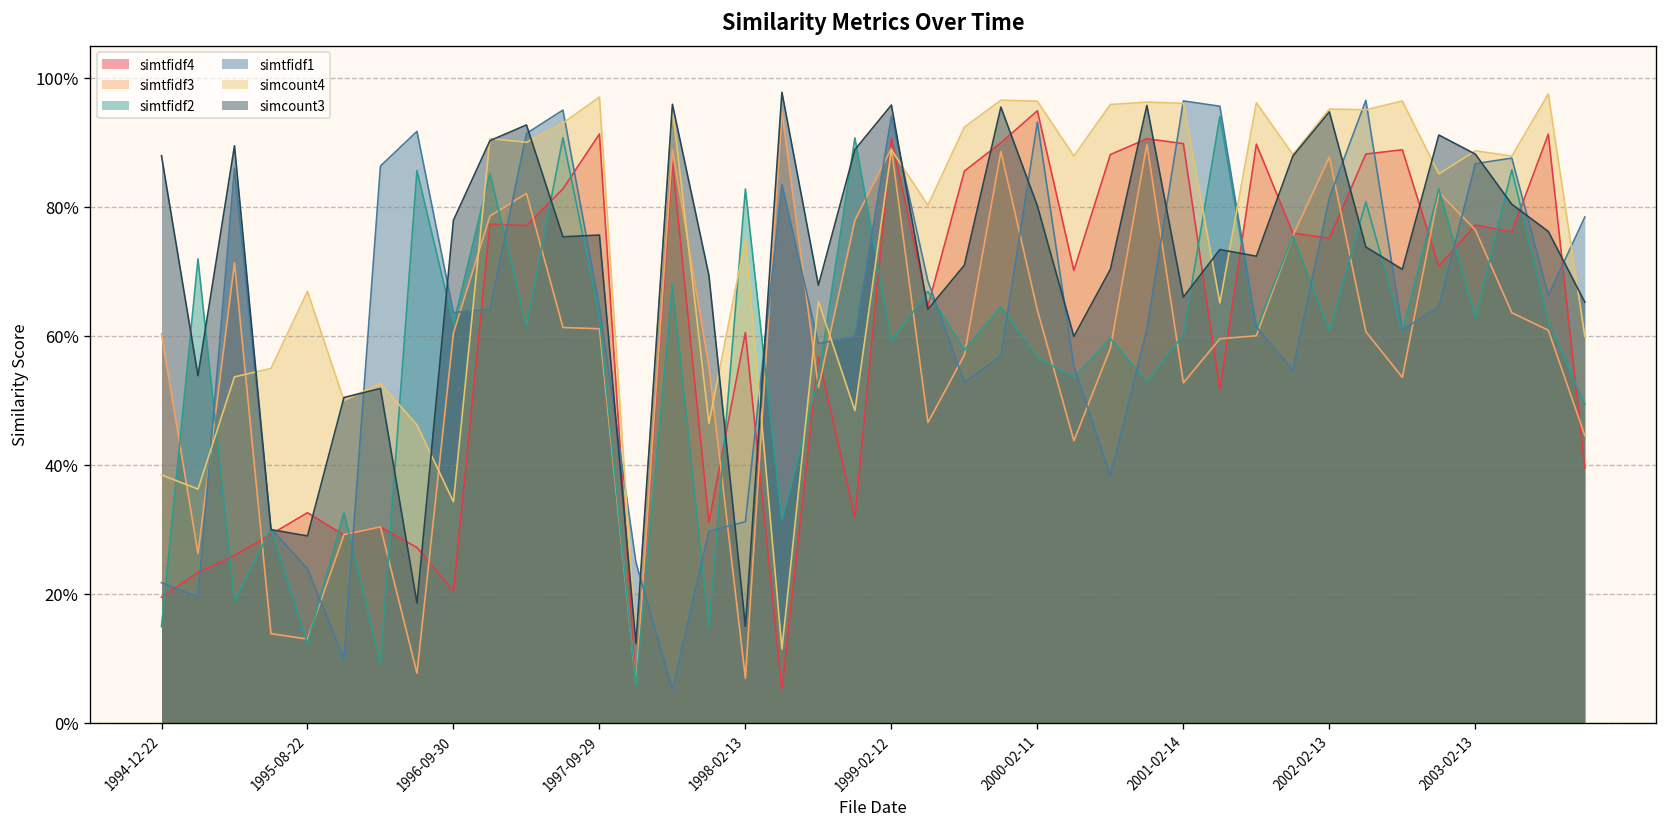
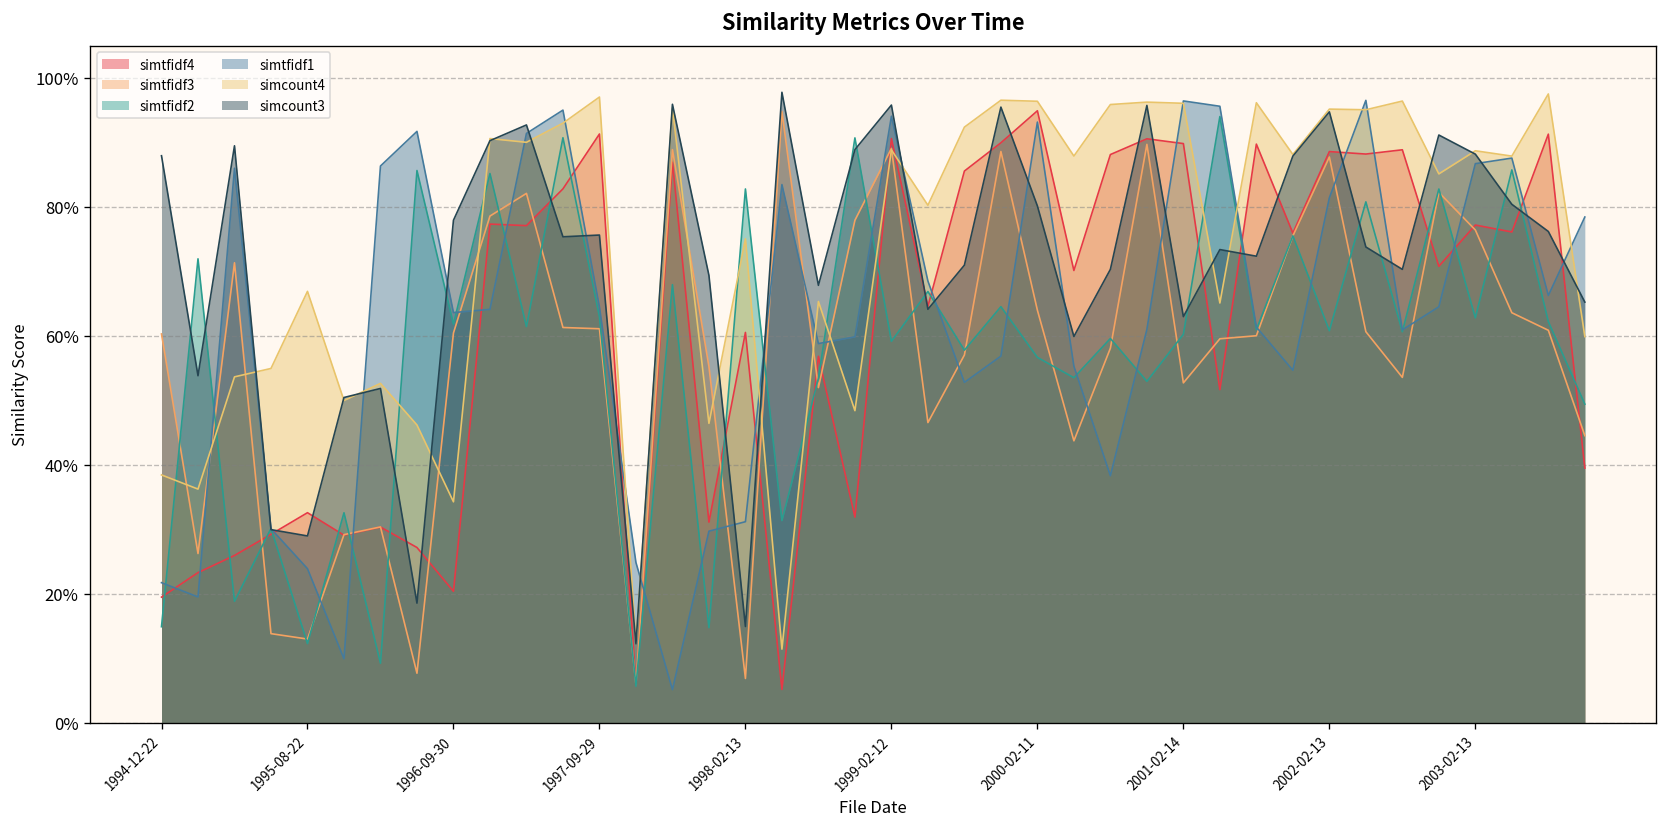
simcount3, 2001-02-14: 66% -> 63%
simtfidf4, 2002-02-13: 75% -> 89%
